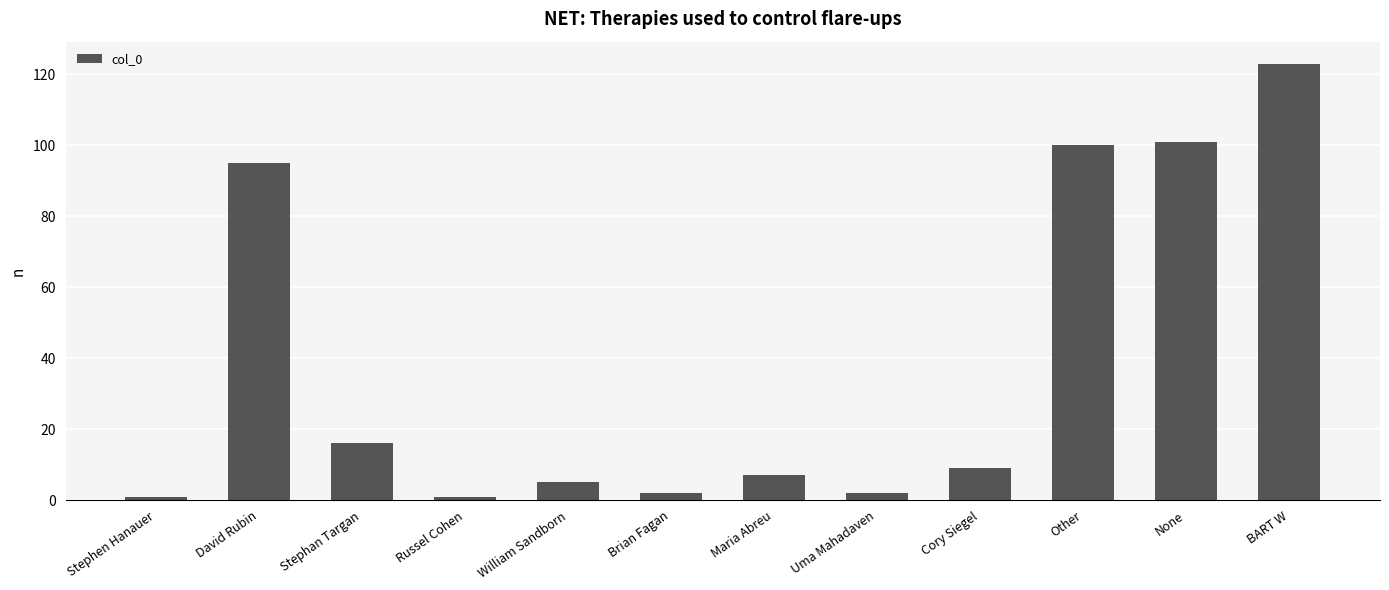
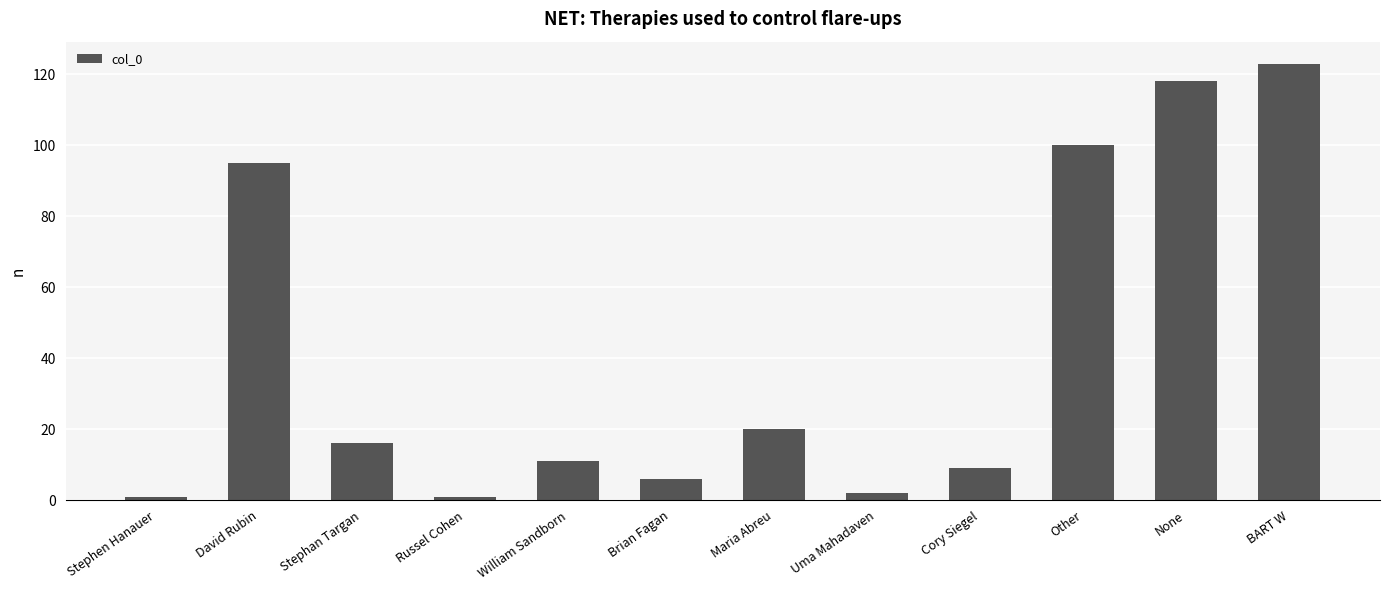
William Sandborn: 5 -> 11
Brian Fagan: 2 -> 6
Maria Abreu: 7 -> 20
None: 101 -> 118
